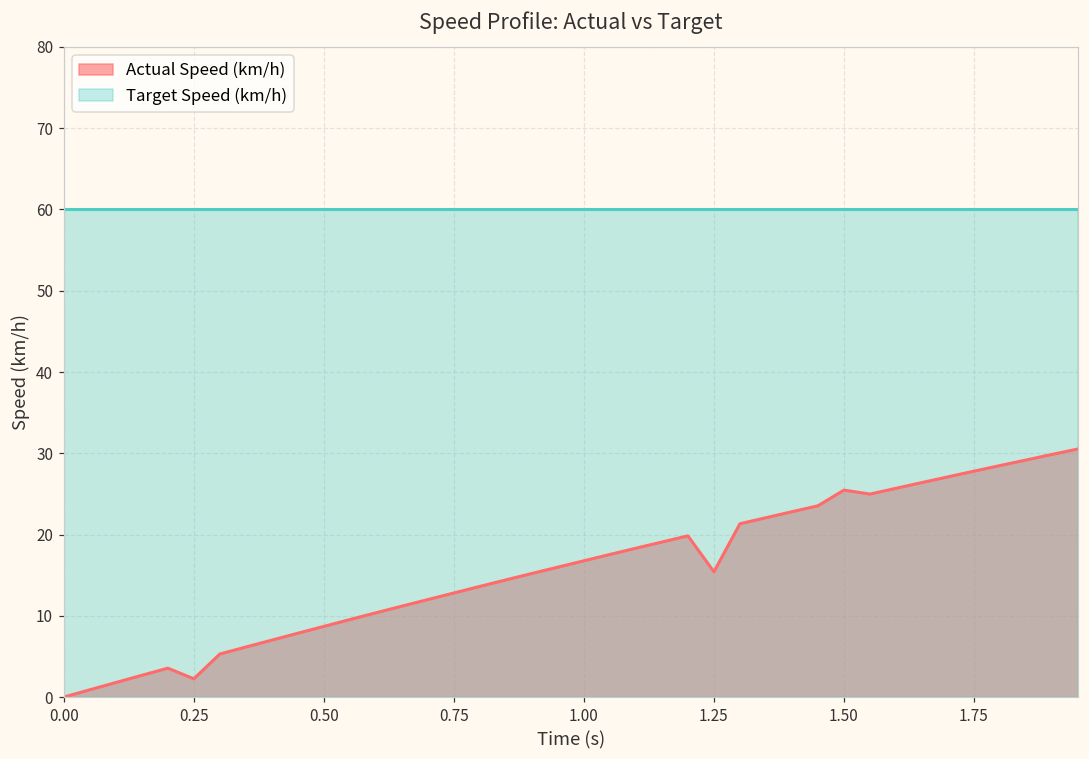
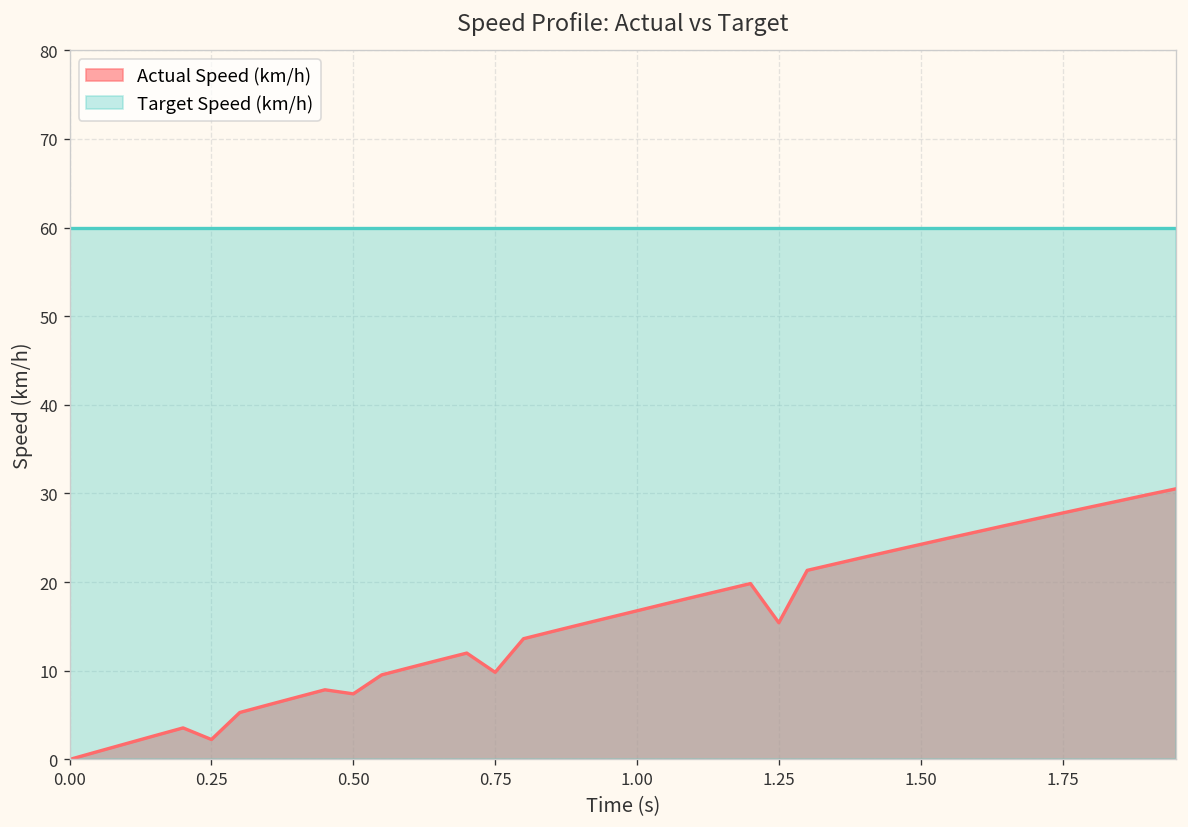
Actual Speed (km/h), 0.50: 9 -> 7
Actual Speed (km/h), 0.75: 13 -> 10
Actual Speed (km/h), 1.50: 25 -> 24
